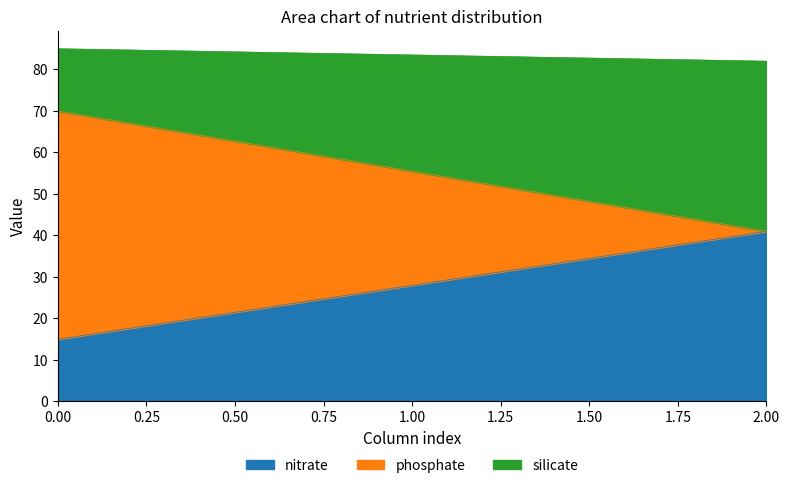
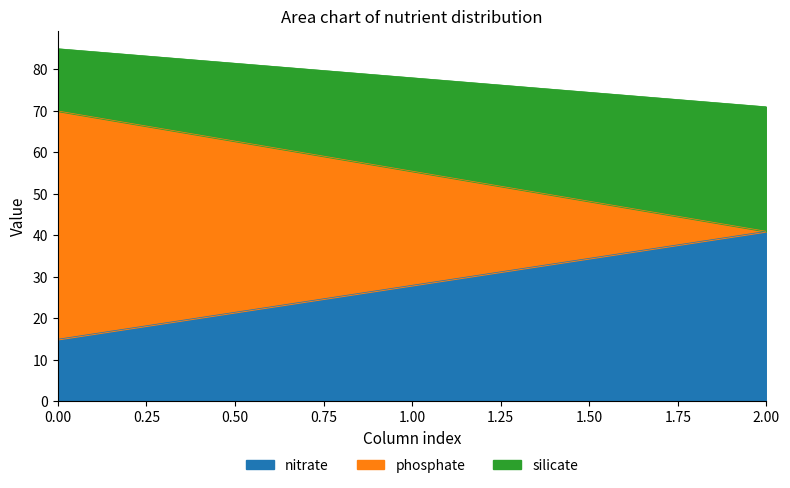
silicate, 2.00: 41 -> 30
